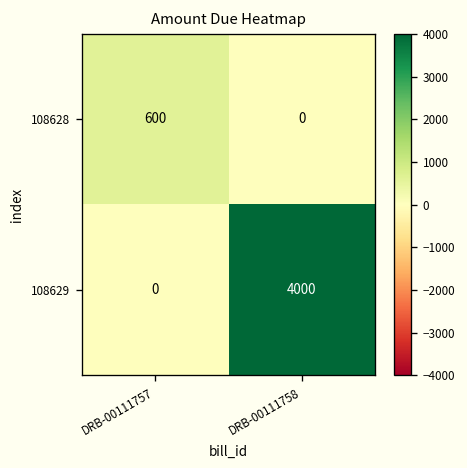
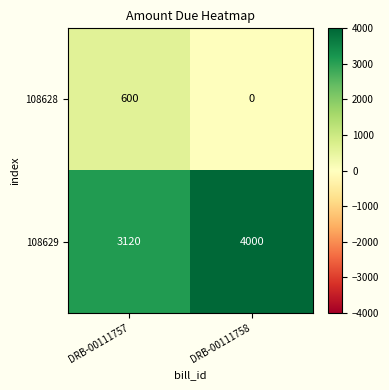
108629, DRB-00111757: 0 -> 3120
